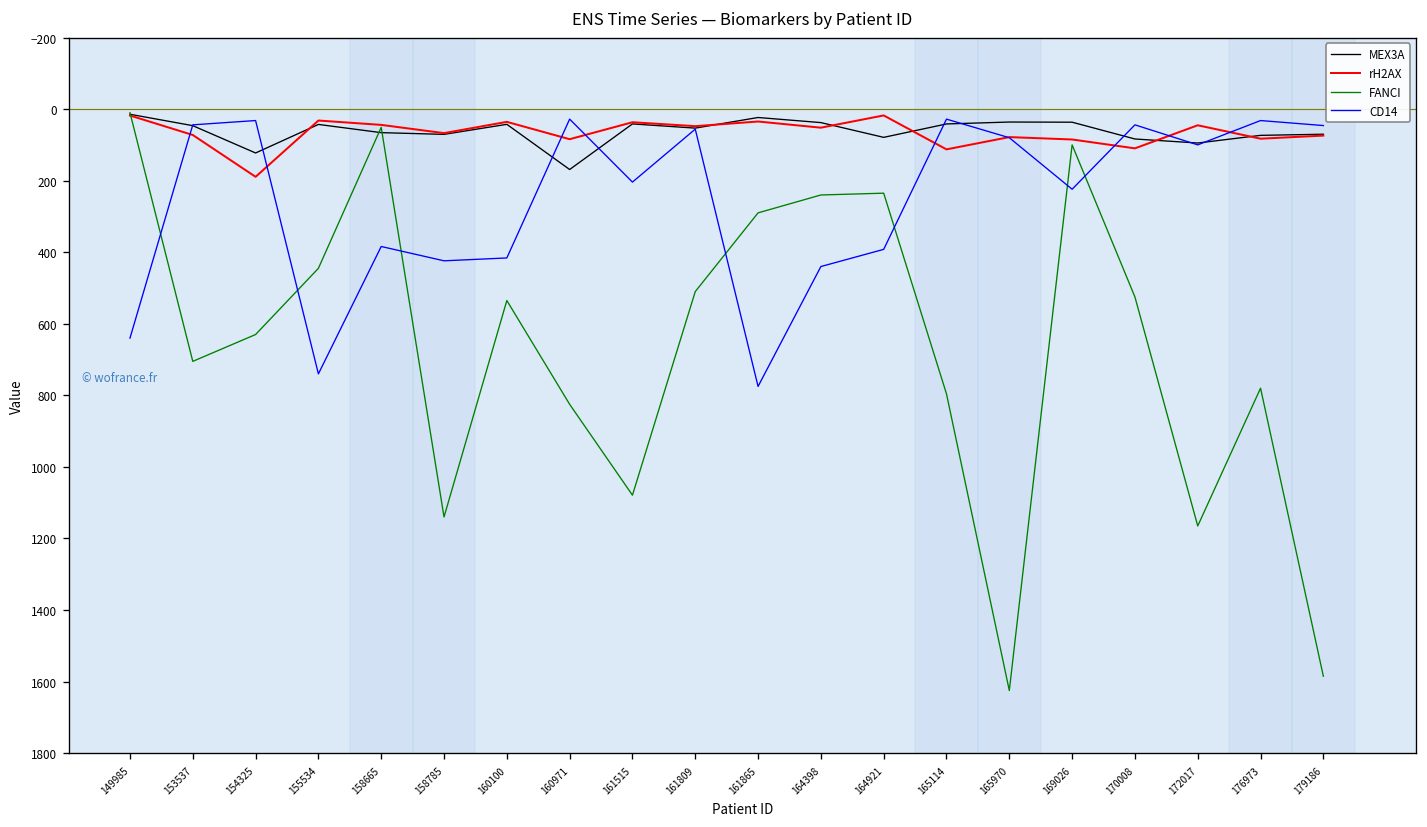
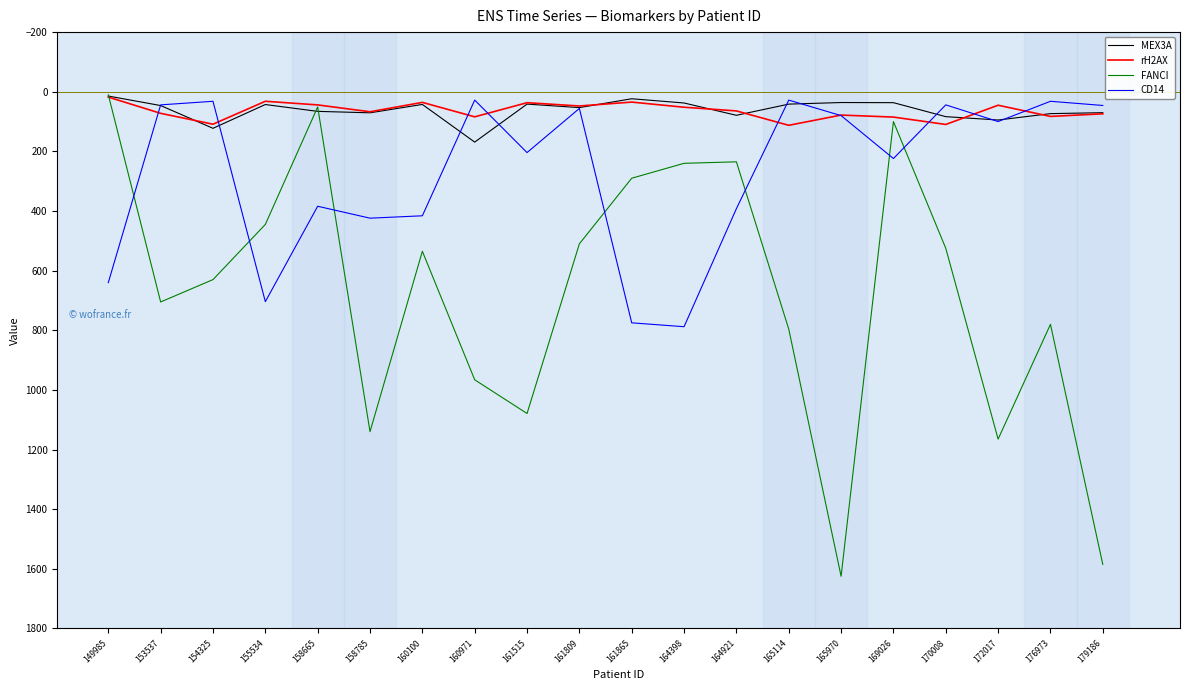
rH2AX, 154325: 190 -> 110
CD14, 155534: 740 -> 700
FANCI, 160971: 830 -> 970
CD14, 164398: 440 -> 790
rH2AX, 164921: 20 -> 60
